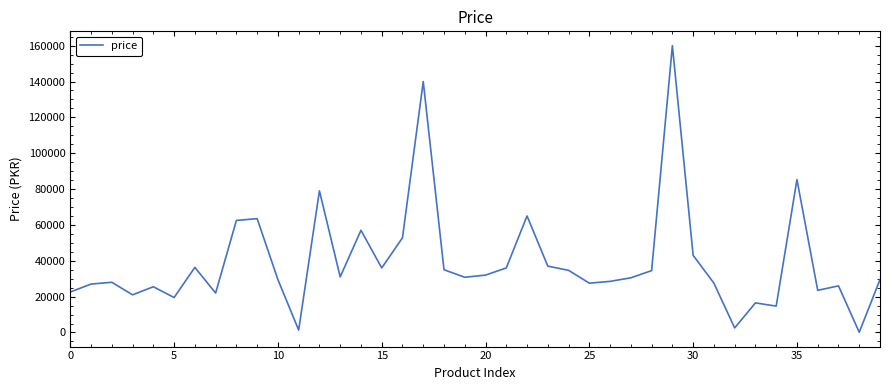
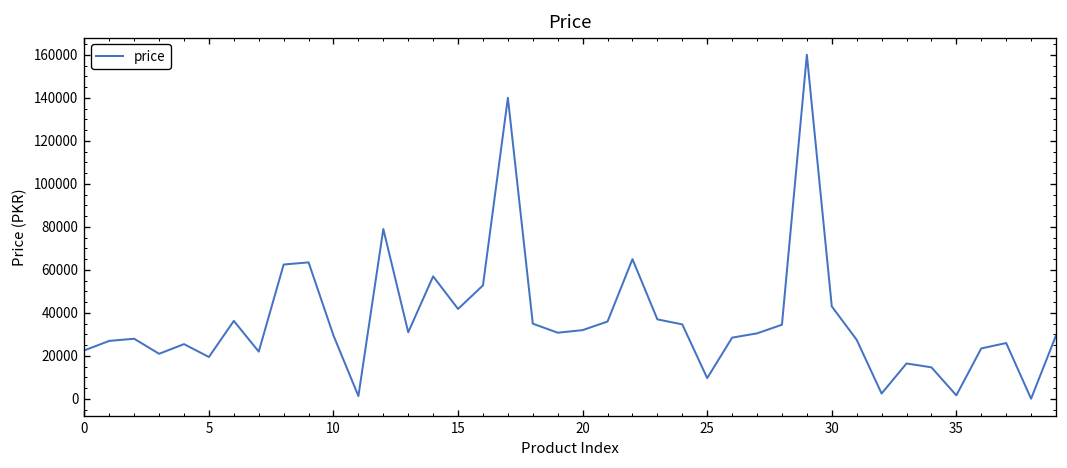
15: 36000 -> 42000
25: 28000 -> 10000
35: 85000 -> 2000
